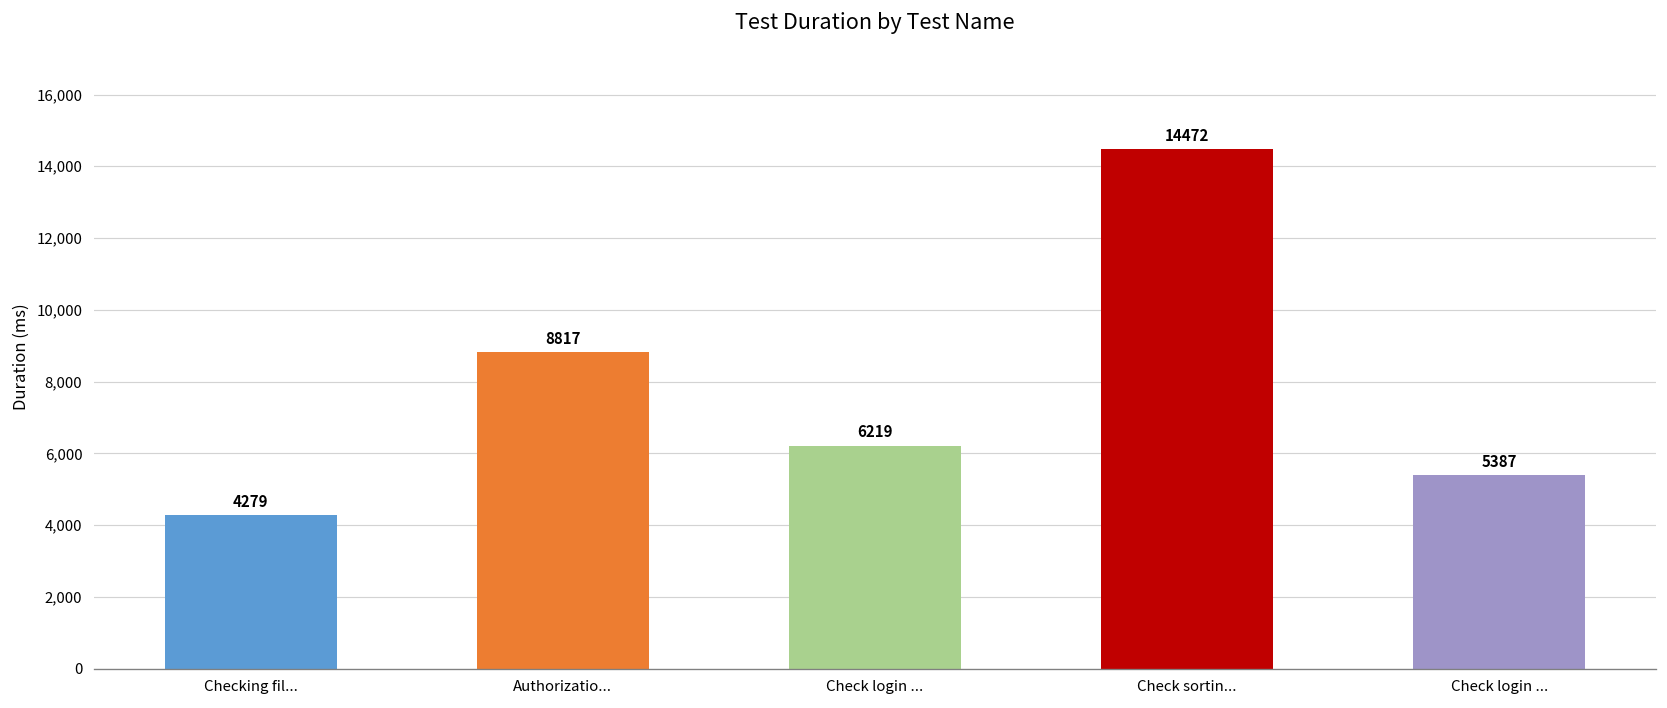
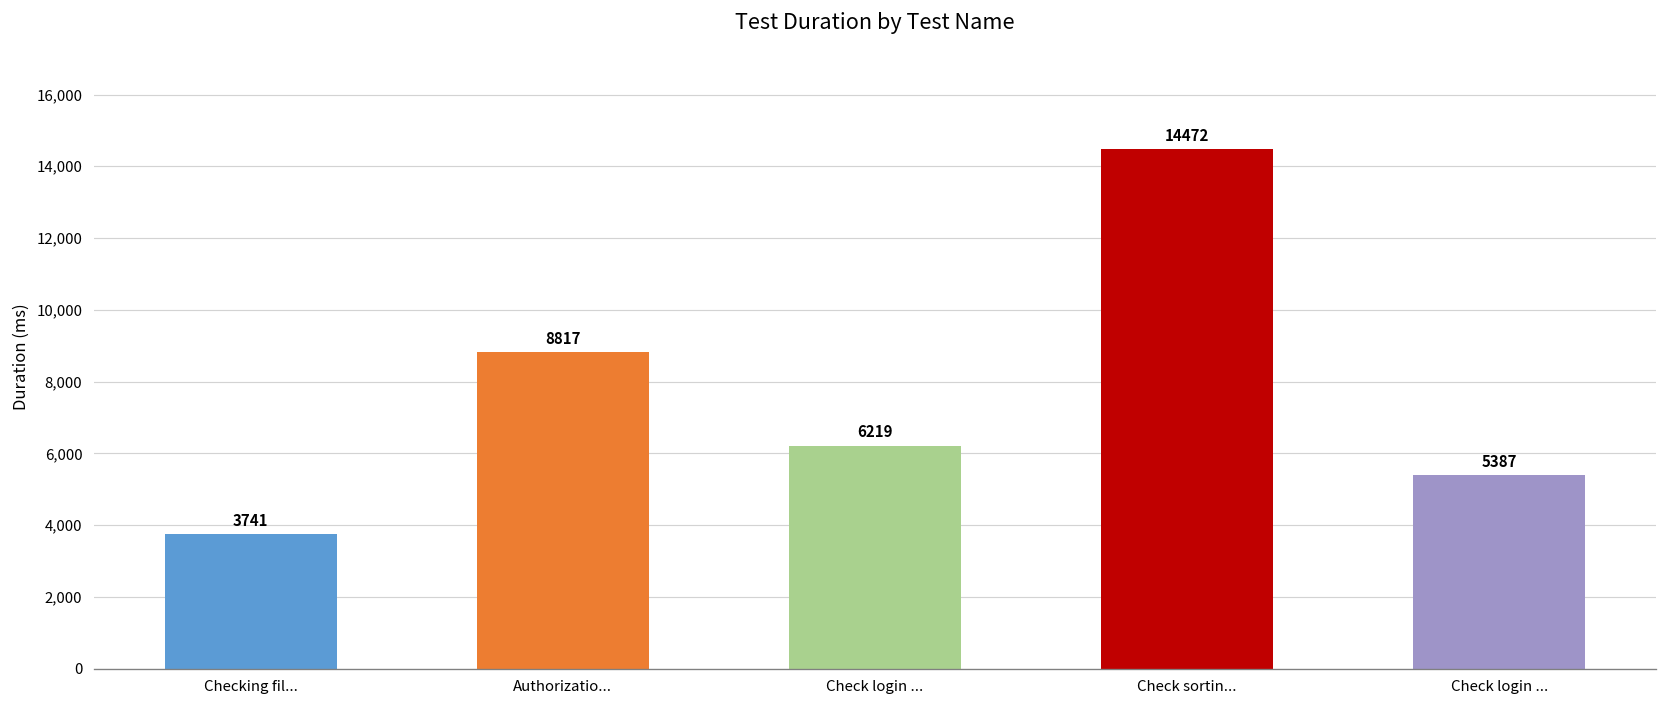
Checking fil...: 4279 -> 3741
